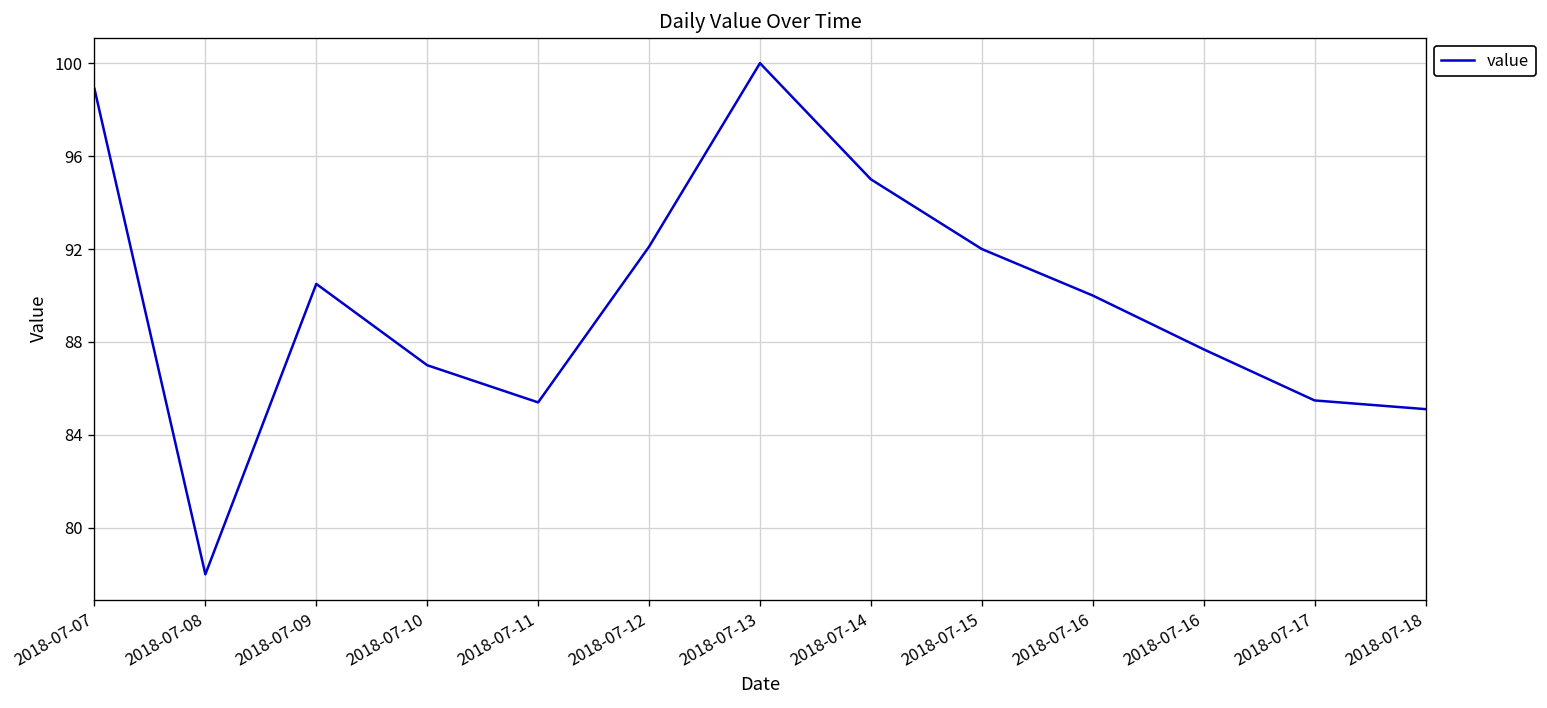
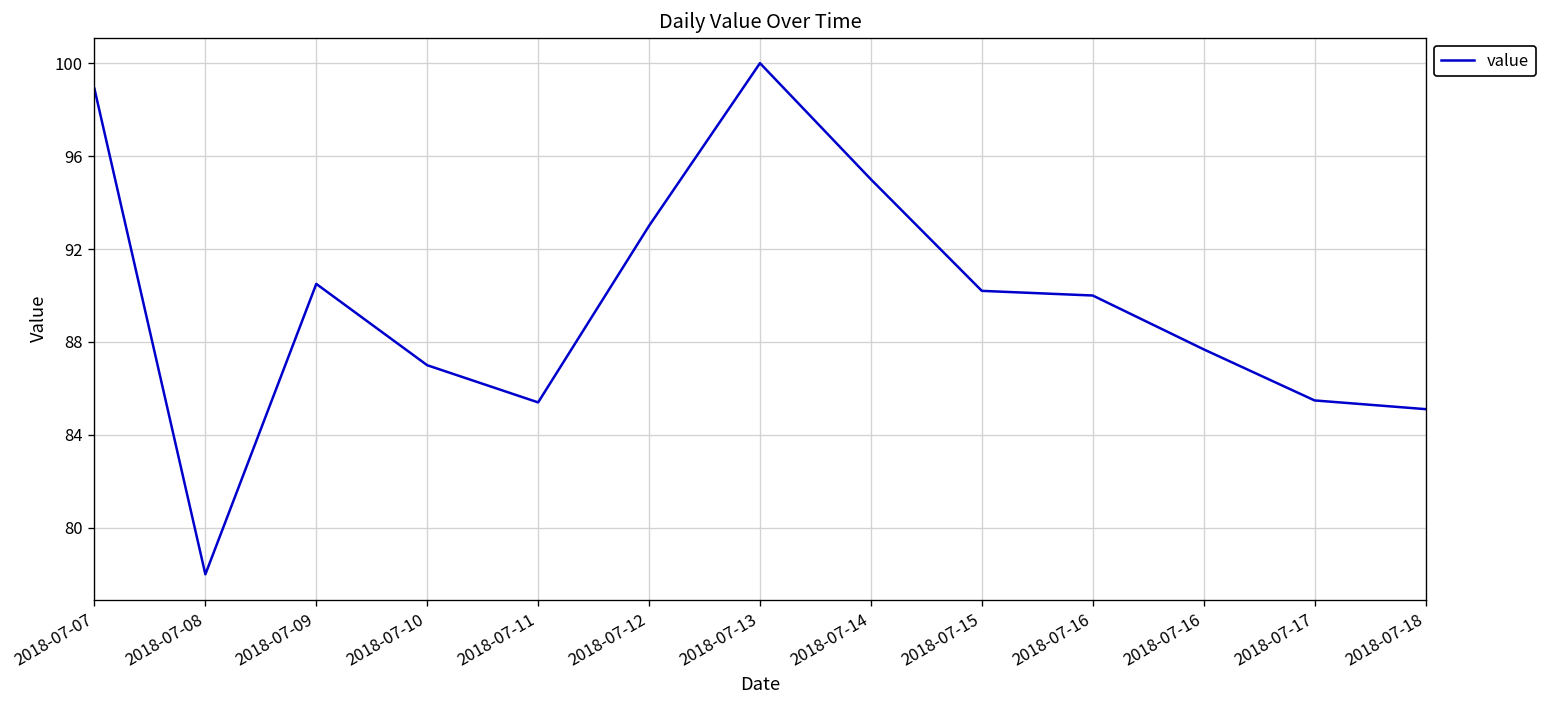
2018-07-12: 92.1 -> 93.0
2018-07-15: 92.0 -> 90.2
